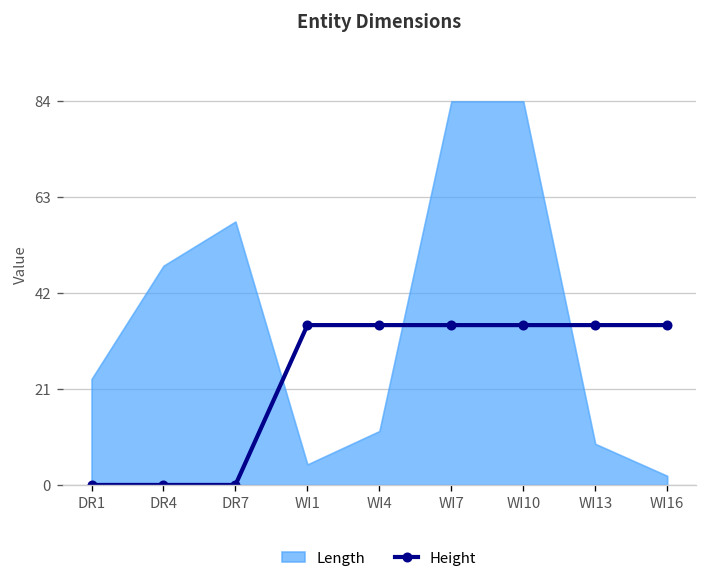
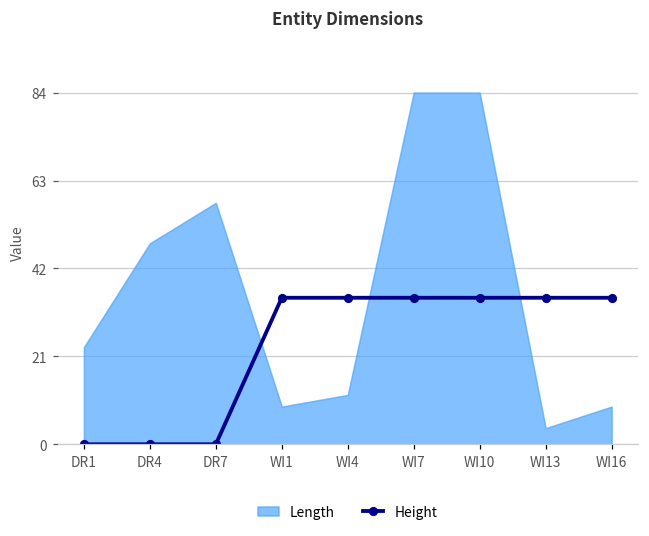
Length, WI1: 5 -> 9
Length, WI13: 9 -> 4
Length, WI16: 2 -> 9
